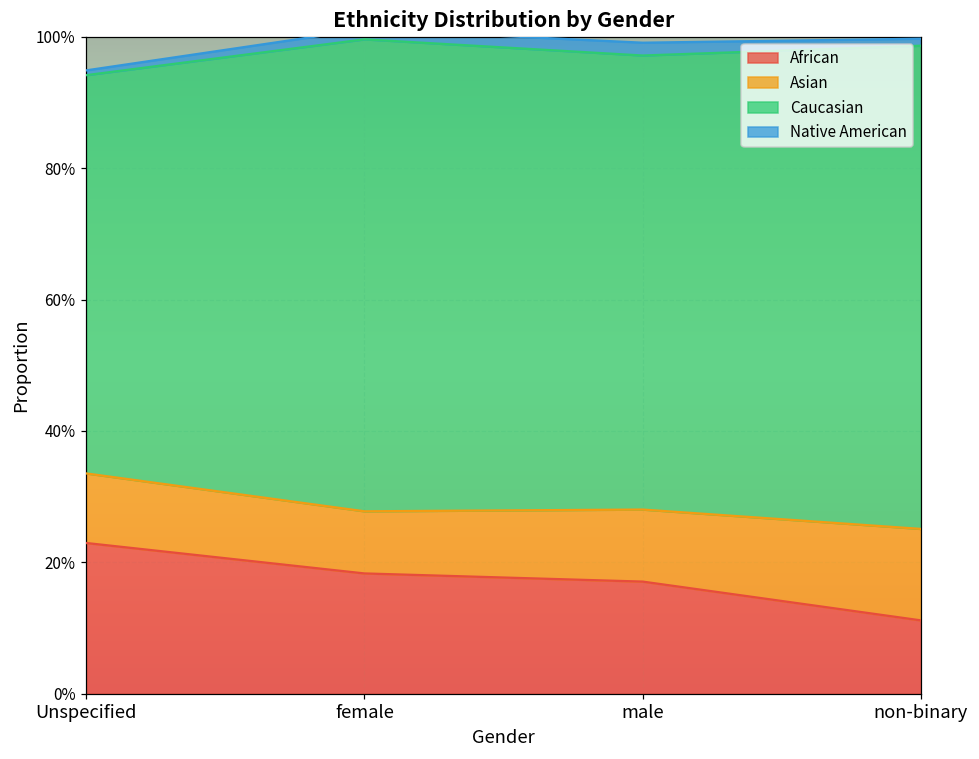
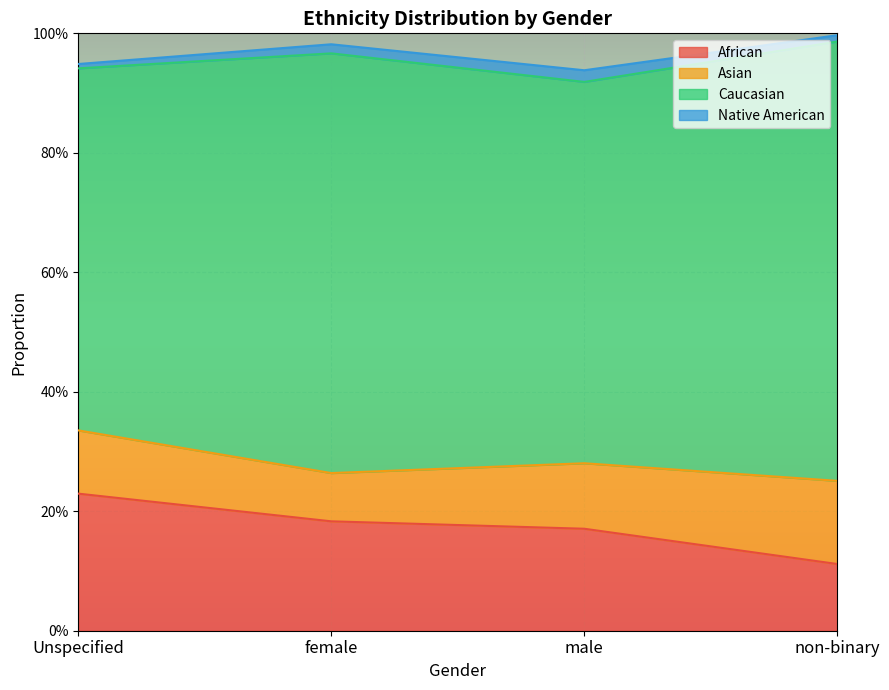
Asian, female: 9% -> 8%
Caucasian, female: 72% -> 70%
Caucasian, male: 69% -> 64%
